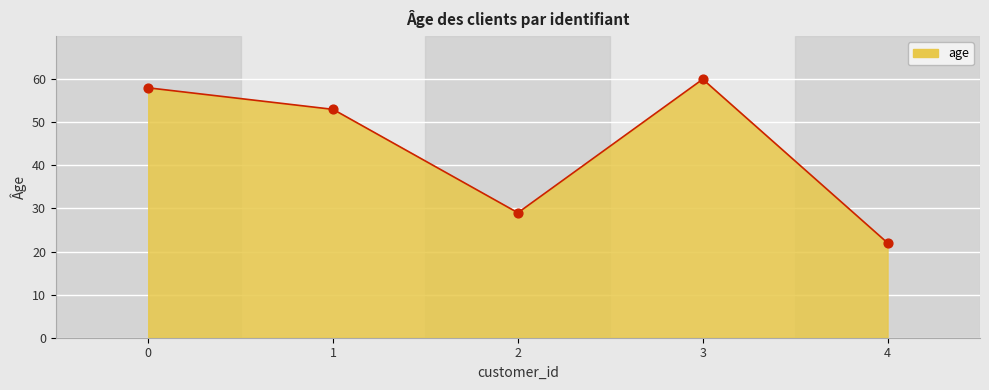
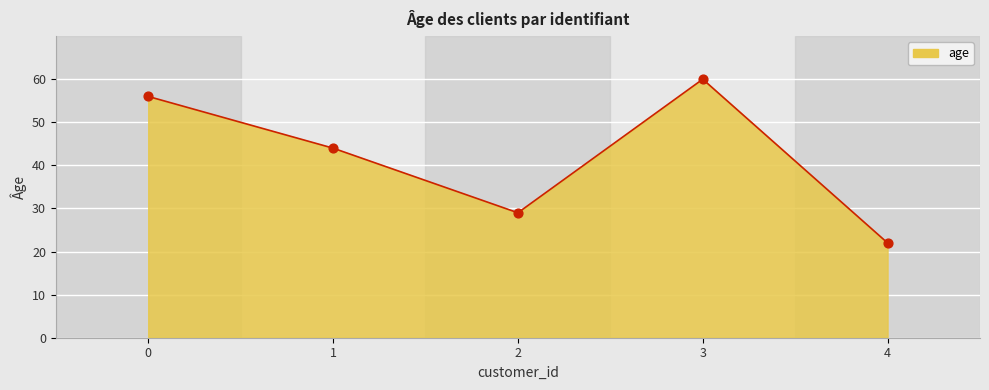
0: 58 -> 56
1: 53 -> 44
